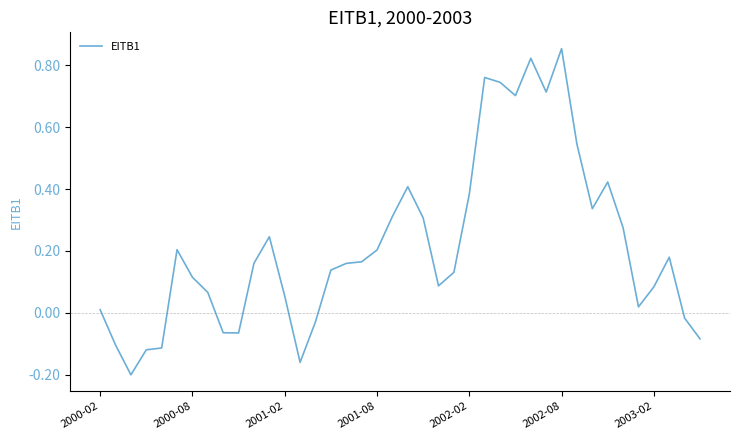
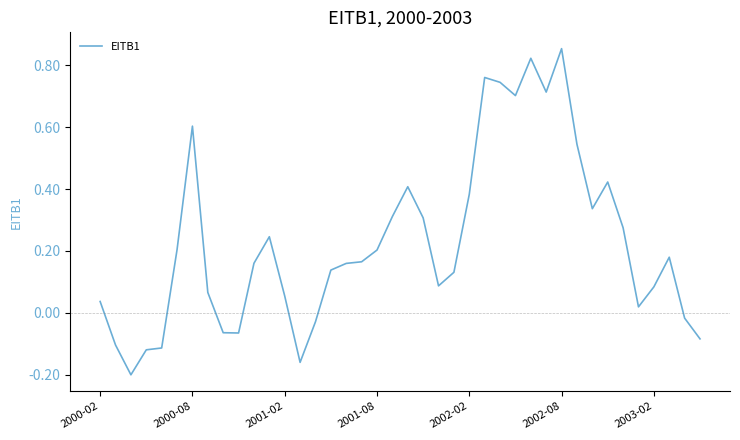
2000-02: 0.01 -> 0.04
2000-08: 0.12 -> 0.60
